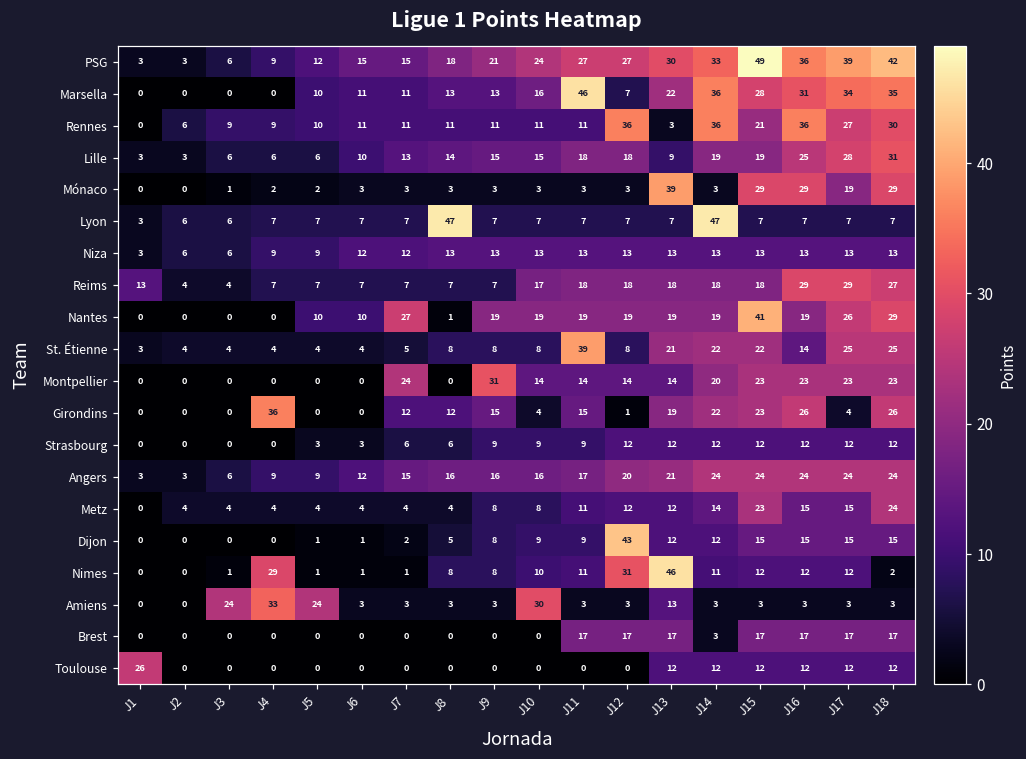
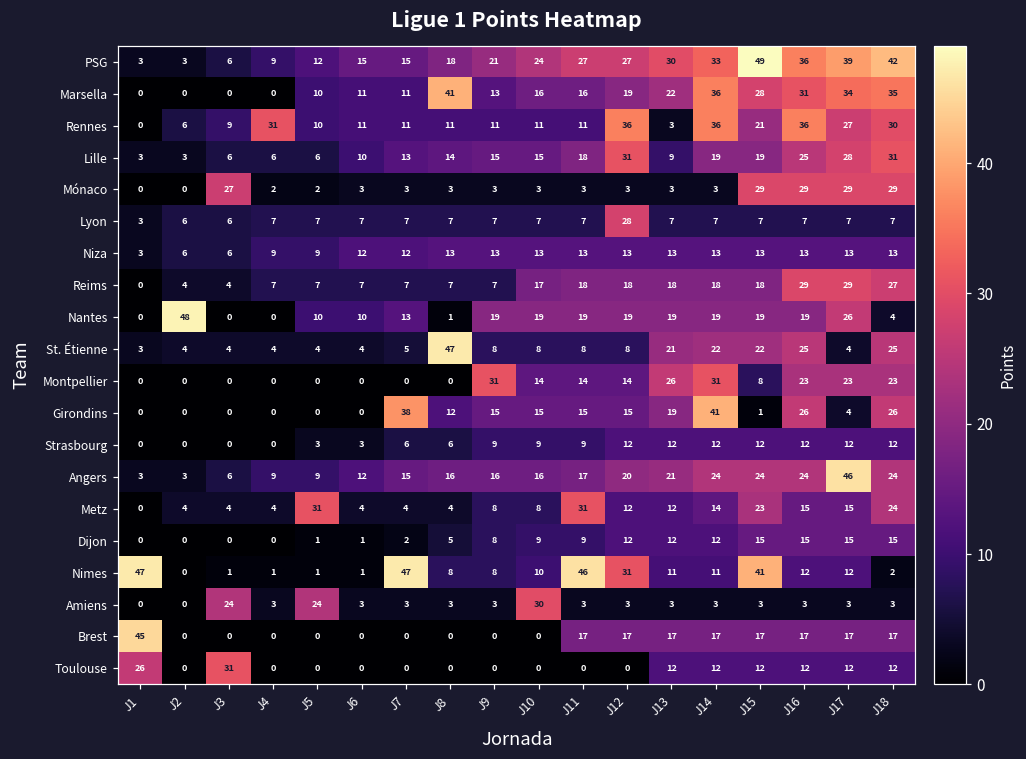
Marsella, J8: 13 -> 41
Marsella, J11: 46 -> 16
Marsella, J12: 7 -> 19
Rennes, J4: 9 -> 31
Lille, J12: 18 -> 31
Mónaco, J3: 1 -> 27
Mónaco, J13: 39 -> 3
Mónaco, J17: 19 -> 29
Lyon, J8: 47 -> 7
Lyon, J12: 7 -> 28
Lyon, J14: 47 -> 7
Reims, J1: 13 -> 0
Nantes, J2: 0 -> 48
Nantes, J7: 27 -> 13
Nantes, J15: 41 -> 19
Nantes, J18: 29 -> 4
St. Étienne, J8: 8 -> 47
St. Étienne, J11: 39 -> 8
St. Étienne, J16: 14 -> 25
St. Étienne, J17: 25 -> 4
Montpellier, J7: 24 -> 0
Montpellier, J13: 14 -> 26
Montpellier, J14: 20 -> 31
Montpellier, J15: 23 -> 8
Girondins, J4: 36 -> 0
Girondins, J7: 12 -> 38
Girondins, J10: 4 -> 15
Girondins, J12: 1 -> 15
Girondins, J14: 22 -> 41
Girondins, J15: 23 -> 1
Angers, J17: 24 -> 46
Metz, J5: 4 -> 31
Metz, J11: 11 -> 31
Dijon, J12: 43 -> 12
Nimes, J1: 0 -> 47
Nimes, J4: 29 -> 1
Nimes, J7: 1 -> 47
Nimes, J11: 11 -> 46
Nimes, J13: 46 -> 11
Nimes, J15: 12 -> 41
Amiens, J4: 33 -> 3
Amiens, J13: 13 -> 3
Brest, J1: 0 -> 45
Brest, J14: 3 -> 17
Toulouse, J3: 0 -> 31
